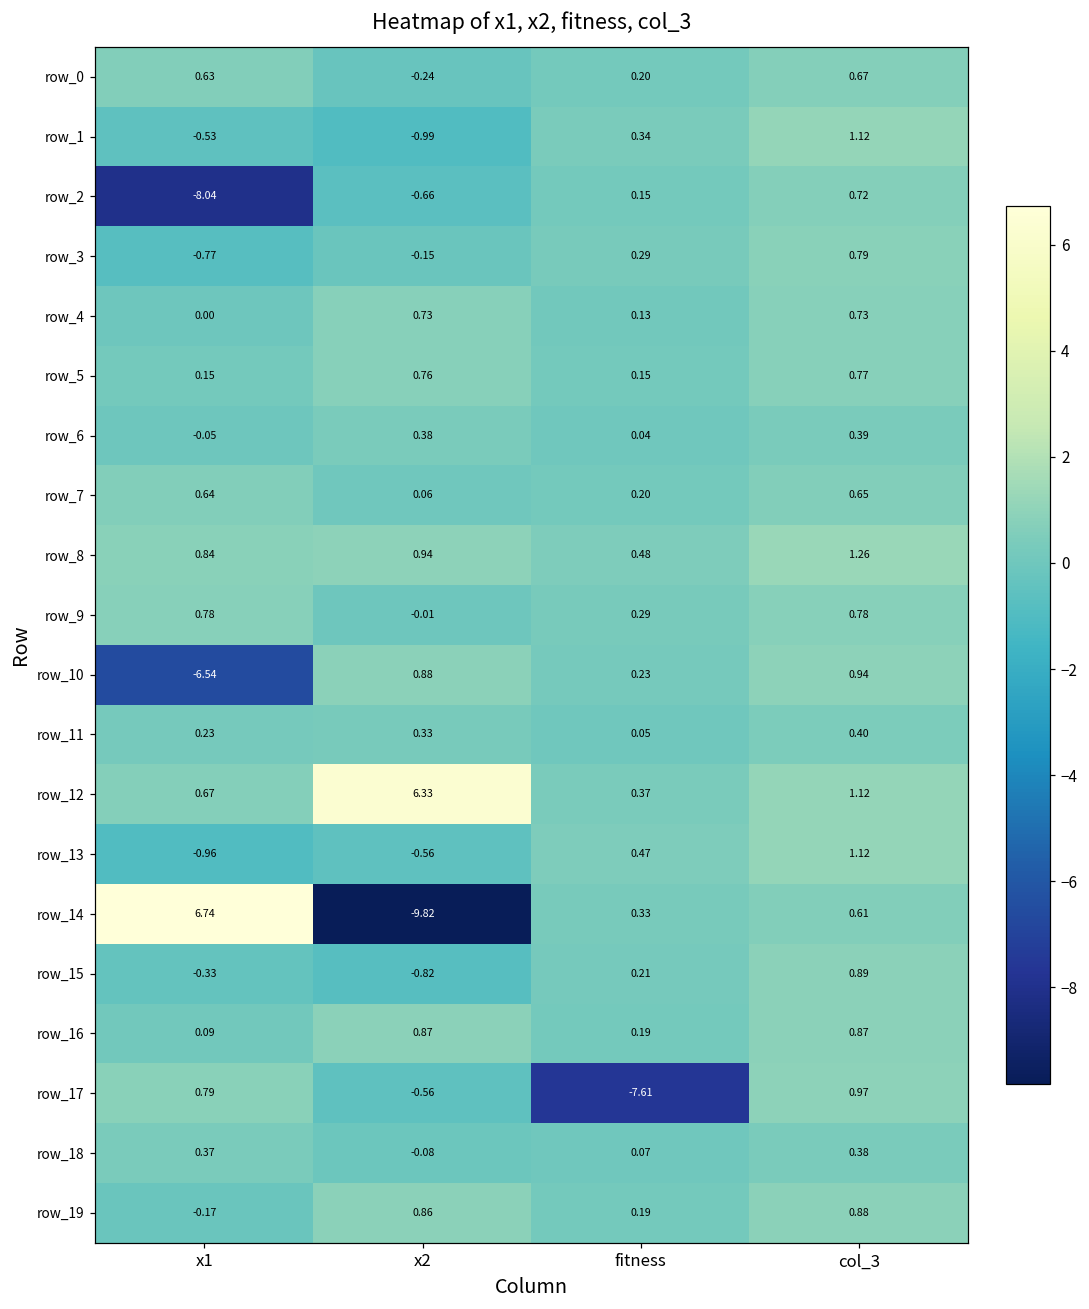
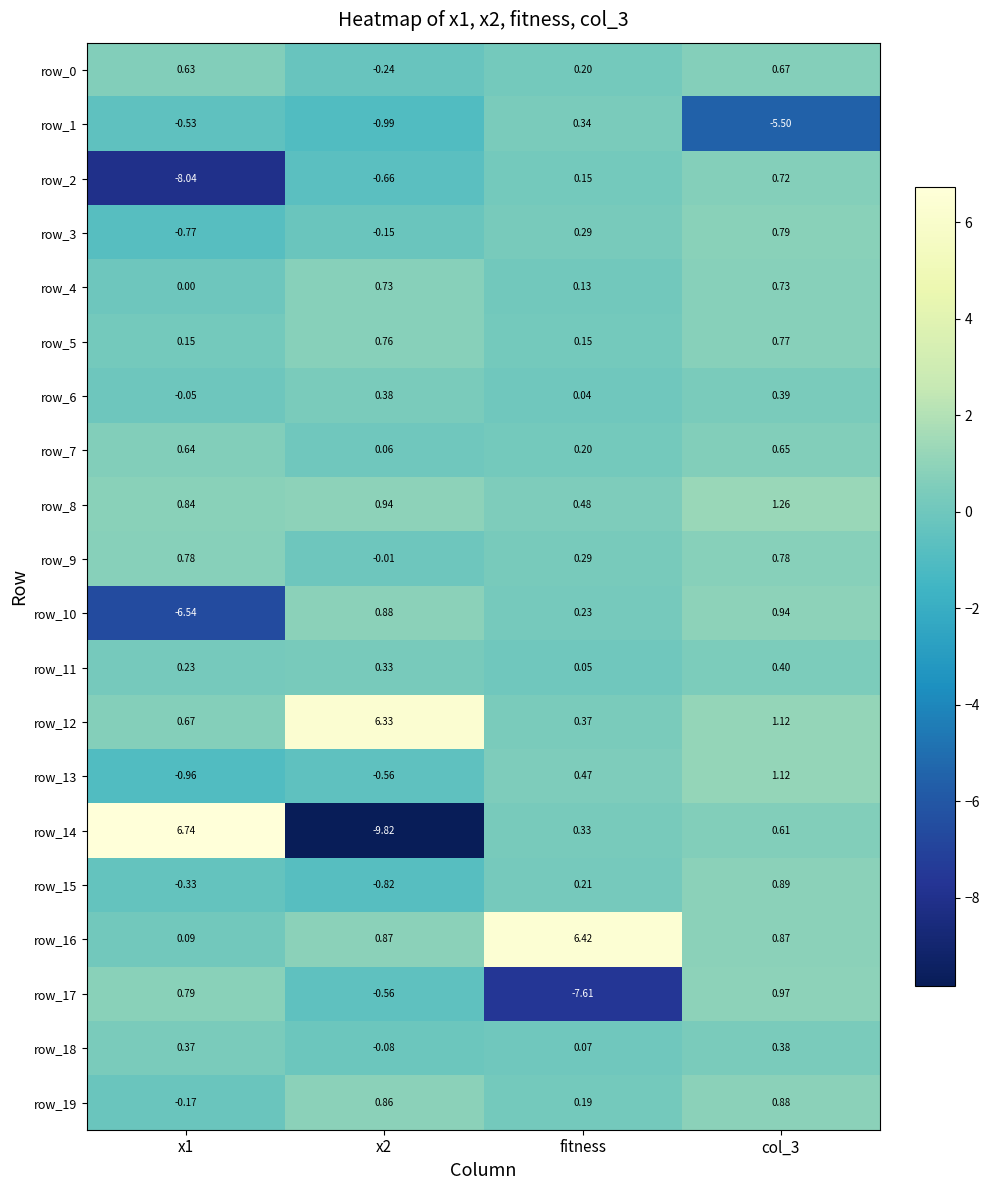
row_1, col_3: 1.12 -> -5.50
row_16, fitness: 0.19 -> 6.42
